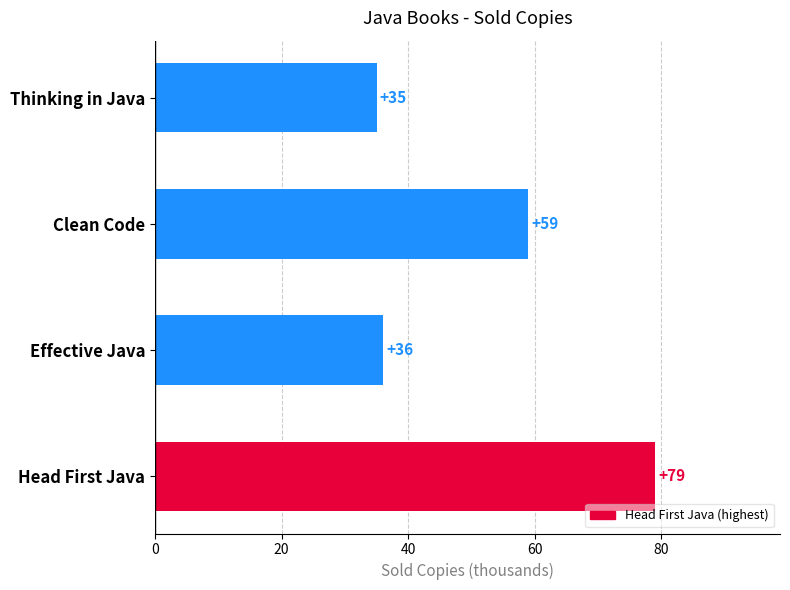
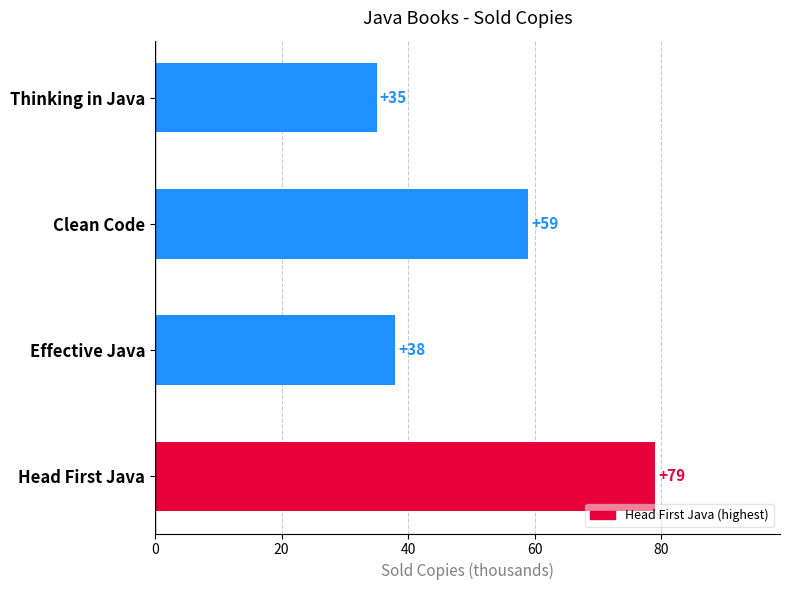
Effective Java: +36 -> +38
